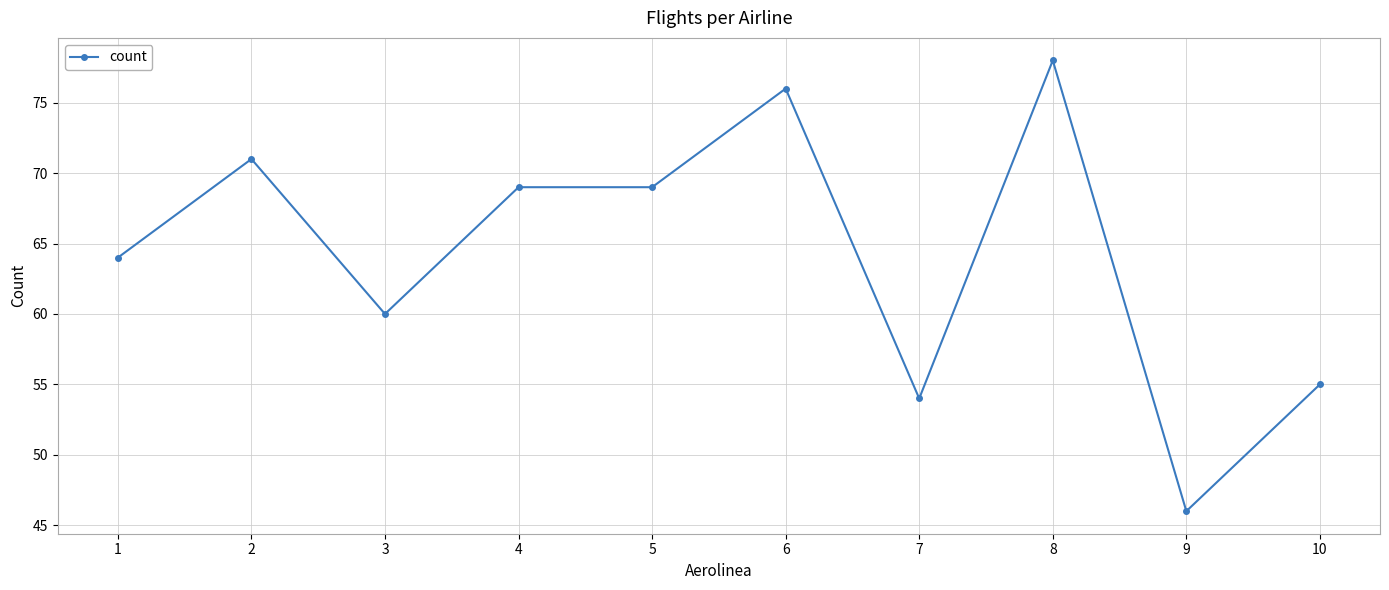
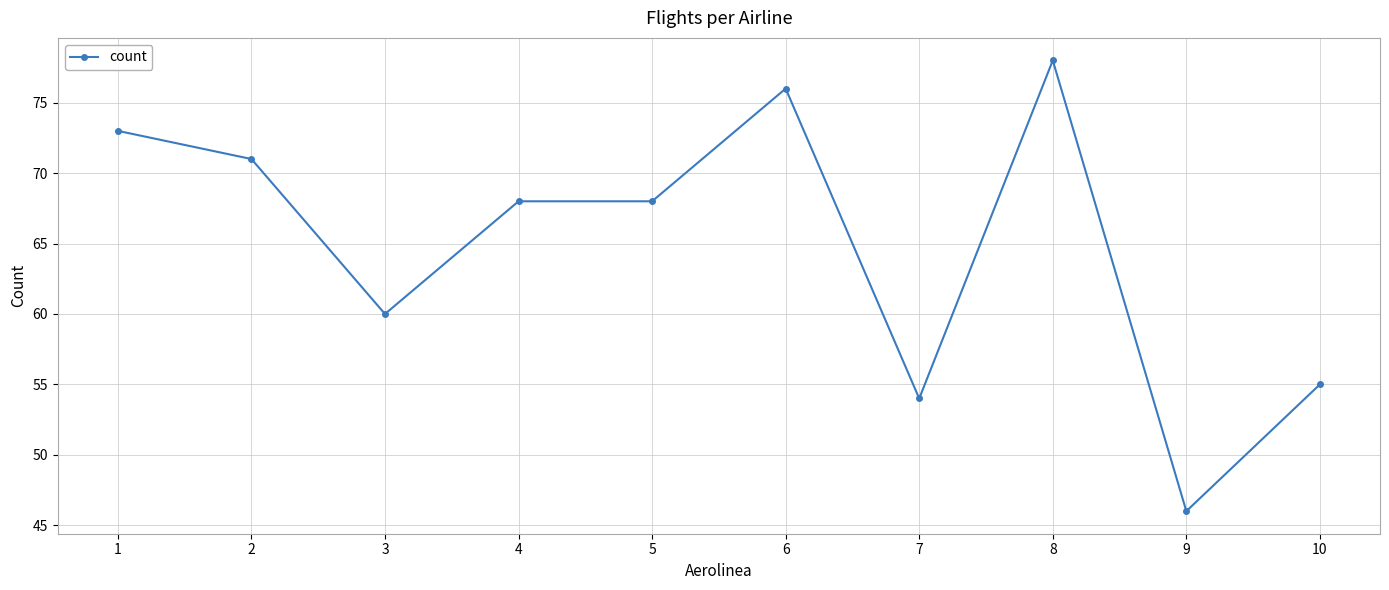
1: 64 -> 73
4: 69 -> 68
5: 69 -> 68
